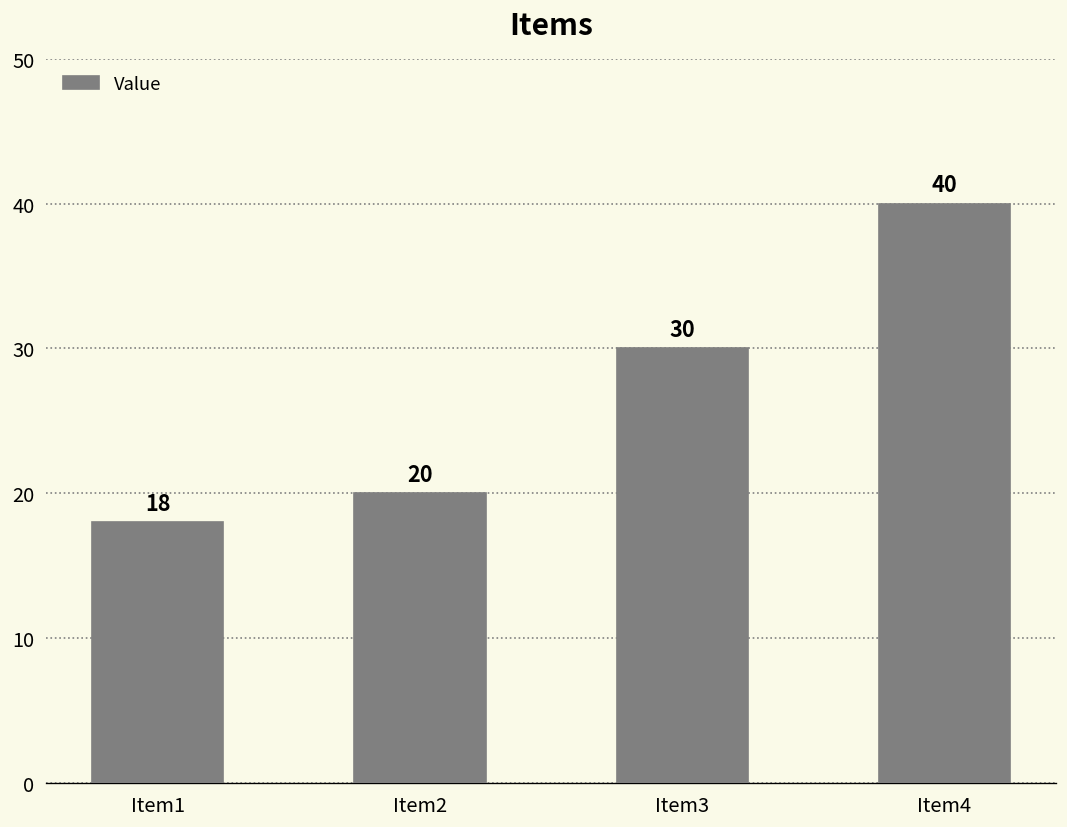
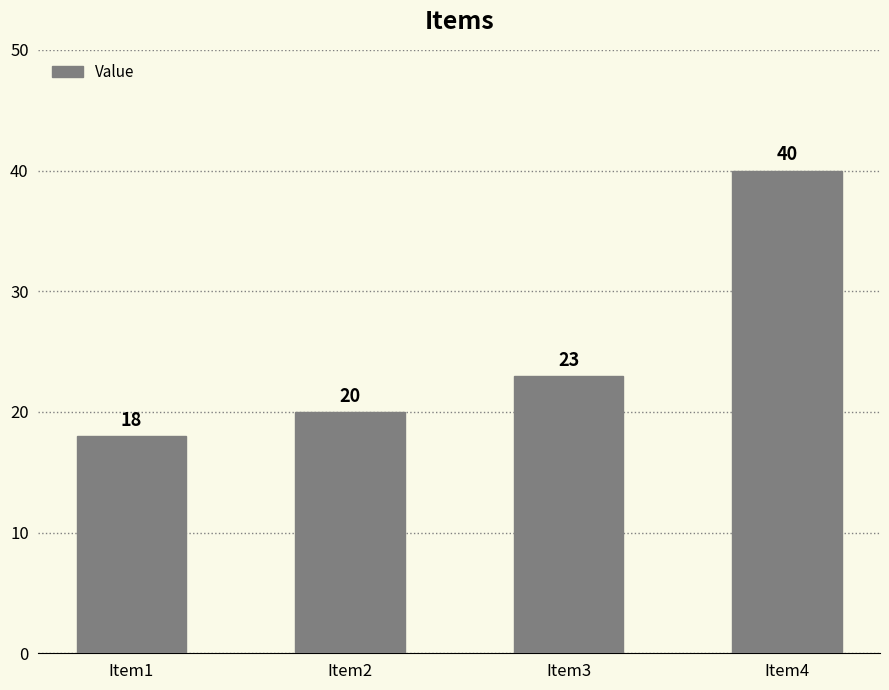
Item3: 30 -> 23
